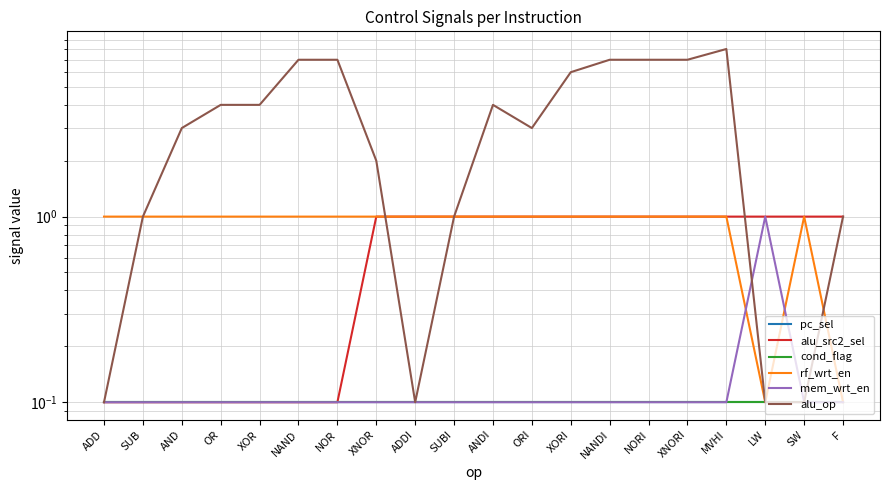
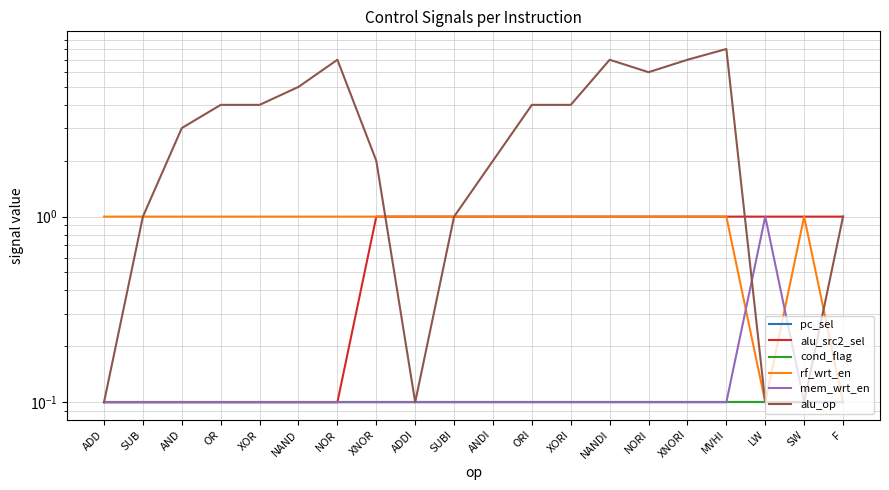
alu_op, NAND: 7 -> 5
alu_op, ANDI: 4 -> 2
alu_op, ORI: 3 -> 4
alu_op, XORI: 6 -> 4
alu_op, NORI: 7 -> 6
